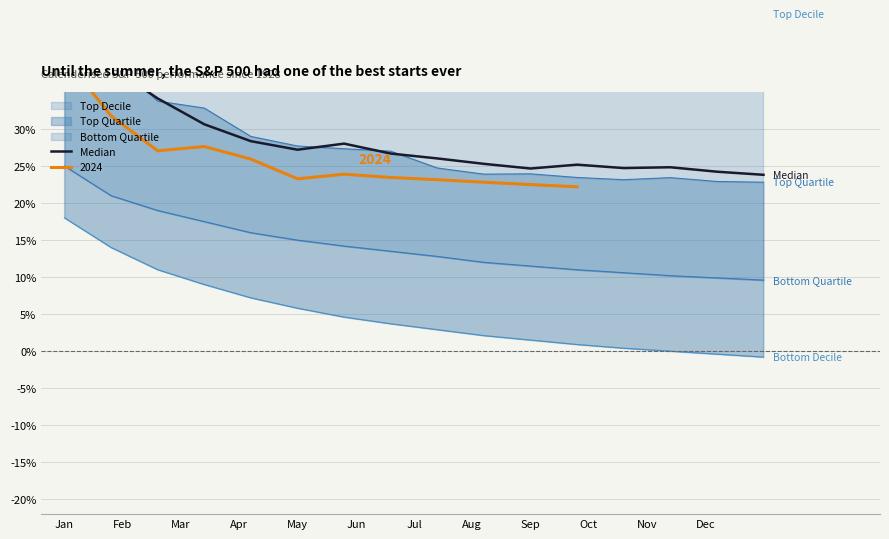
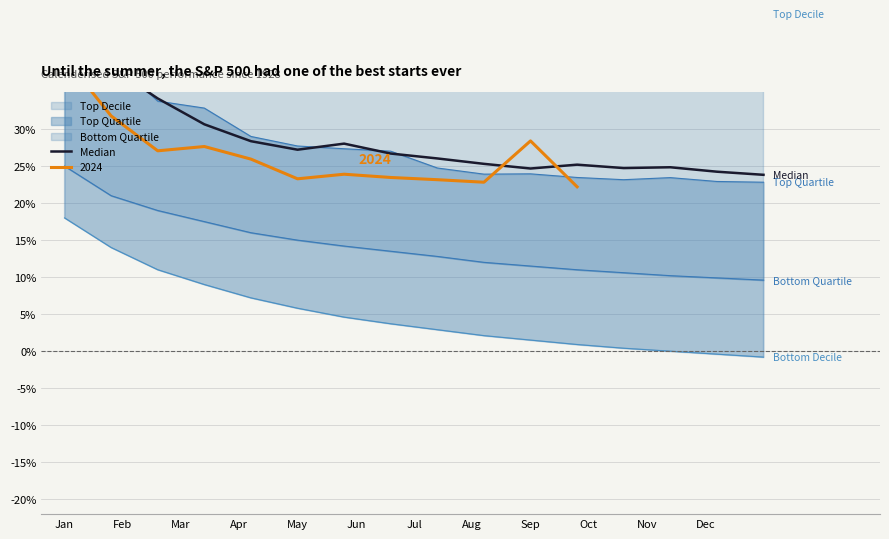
2024, Sep: 23% -> 28%
